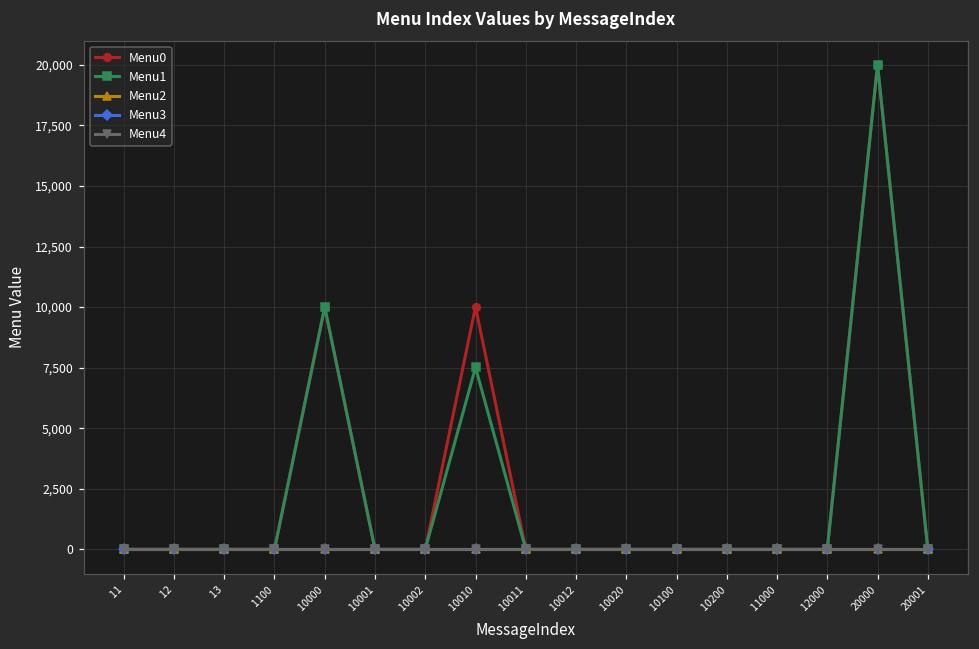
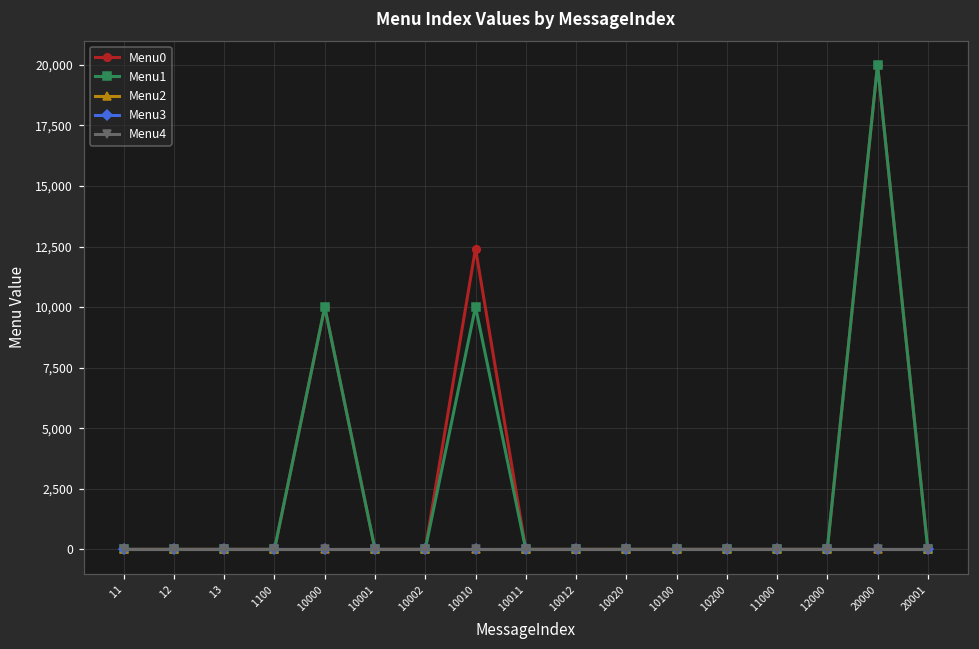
Menu0, 10010: 10,000 -> 12,400
Menu1, 10010: 7,500 -> 10,000
